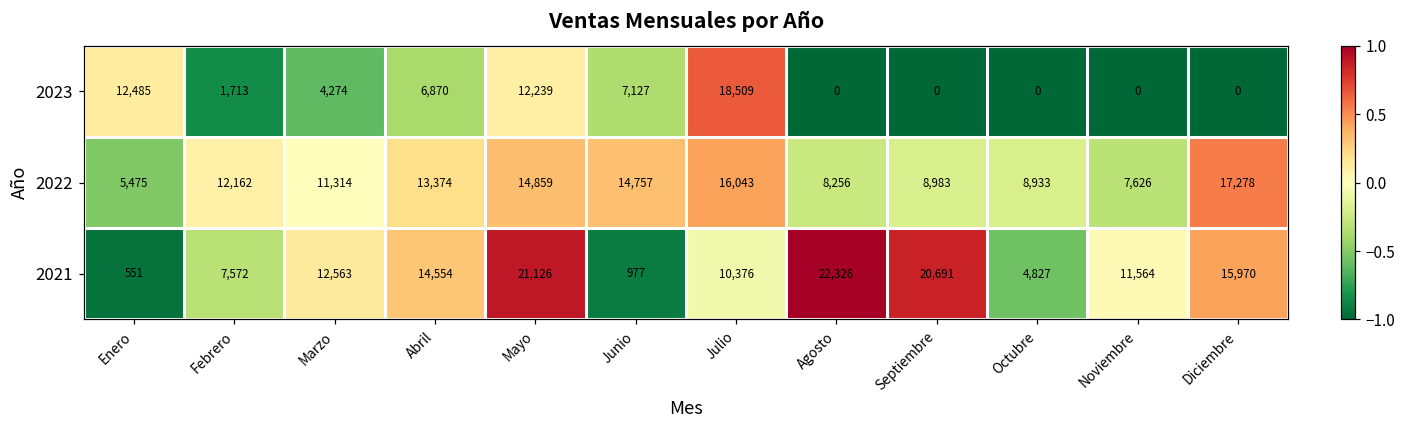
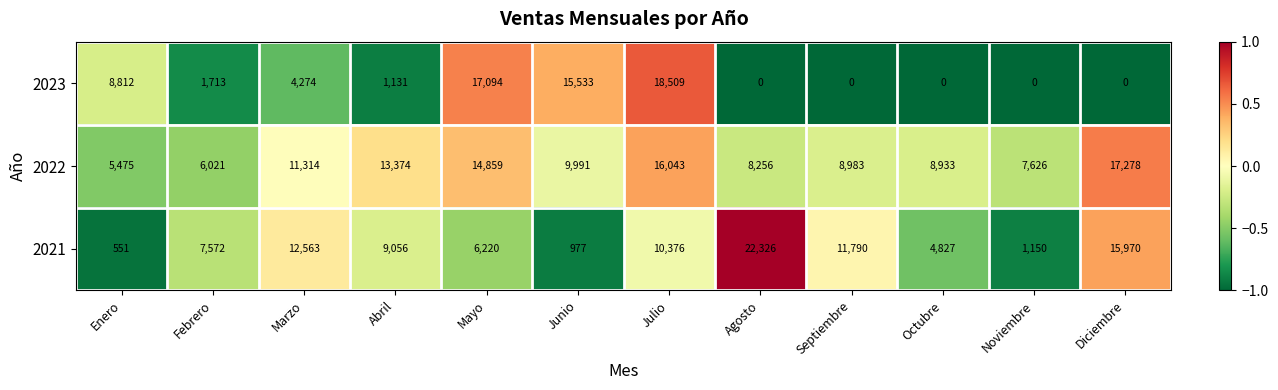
2023, Enero: 12,485 -> 8,812
2023, Abril: 6,870 -> 1,131
2023, Mayo: 12,239 -> 17,094
2023, Junio: 7,127 -> 15,533
2022, Febrero: 12,162 -> 6,021
2022, Junio: 14,757 -> 9,991
2021, Abril: 14,554 -> 9,056
2021, Mayo: 21,126 -> 6,220
2021, Septiembre: 20,691 -> 11,790
2021, Noviembre: 11,564 -> 1,150
